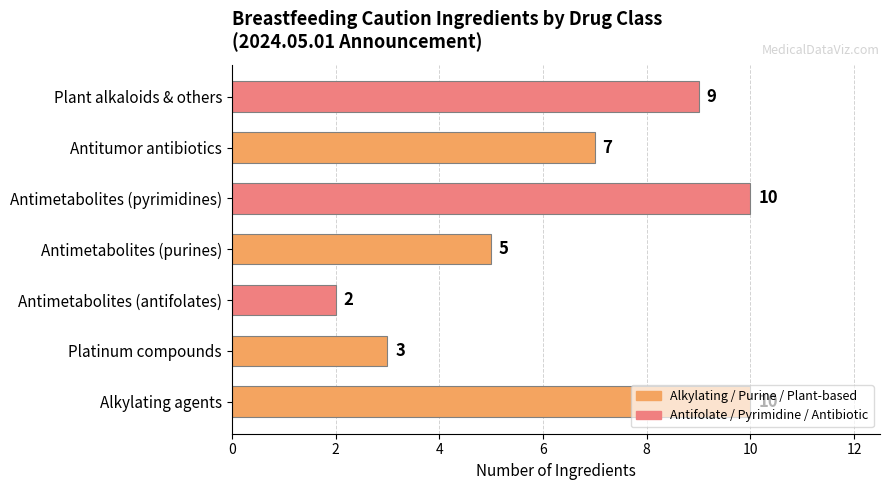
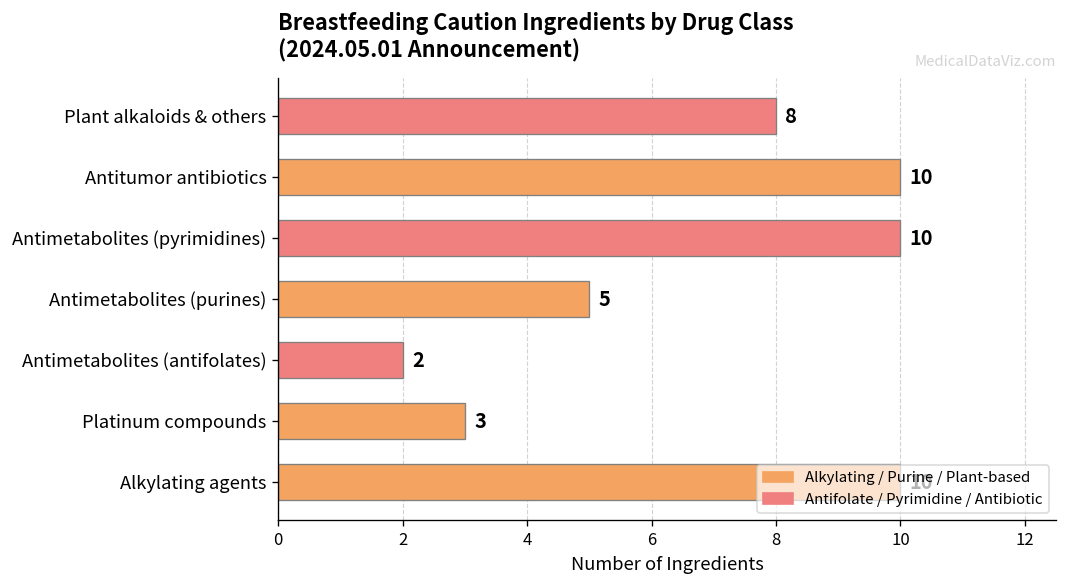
Plant alkaloids & others: 9 -> 8
Antitumor antibiotics: 7 -> 10
